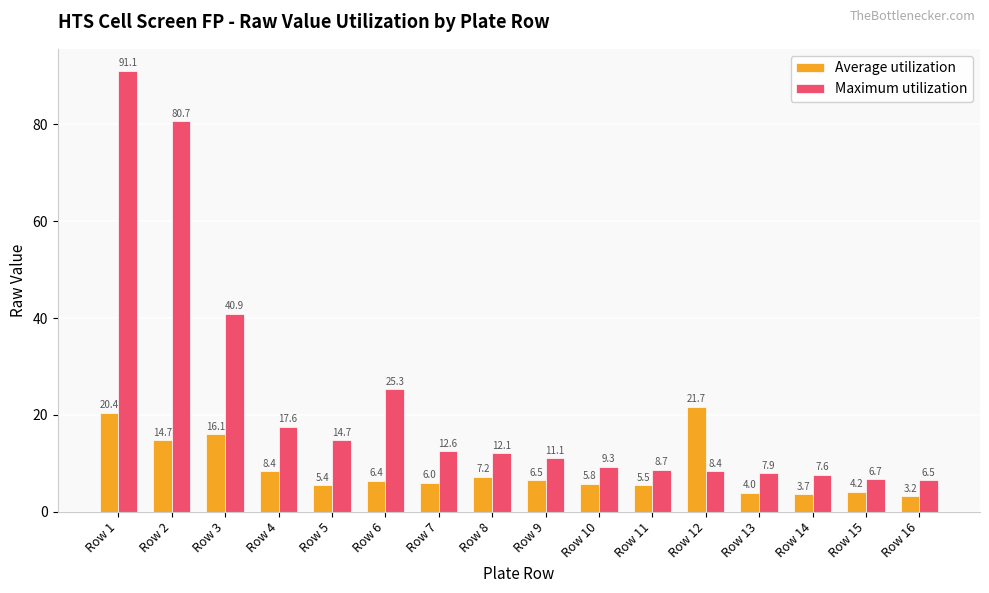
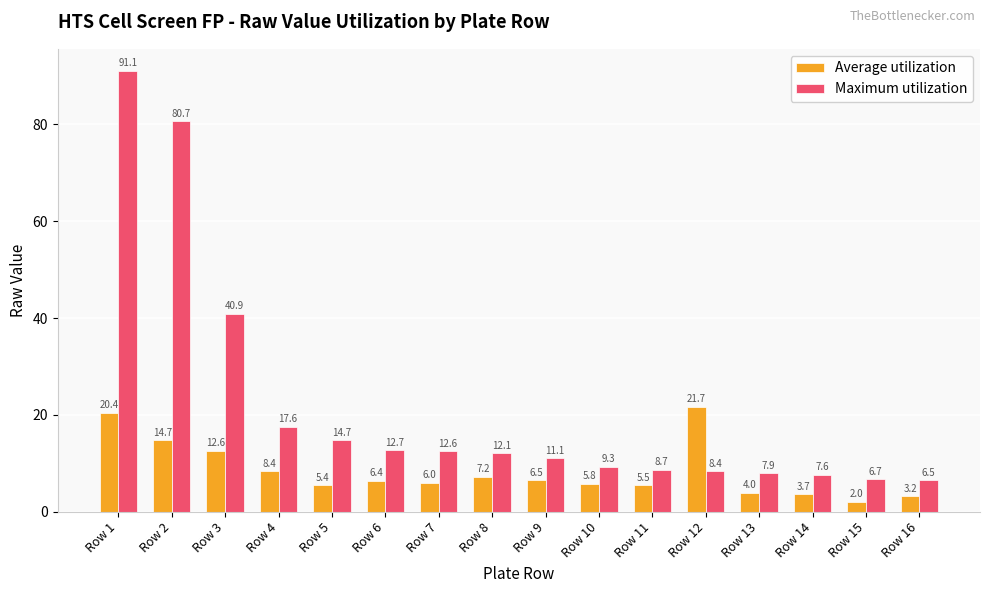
Average utilization, Row 3: 16.1 -> 12.6
Maximum utilization, Row 6: 25.3 -> 12.7
Average utilization, Row 15: 4.2 -> 2.0
